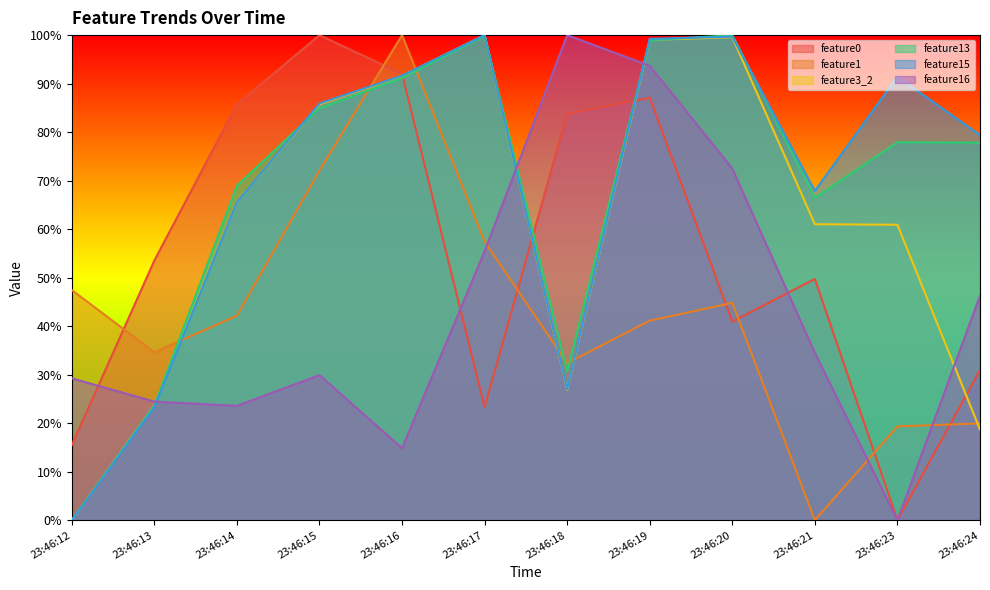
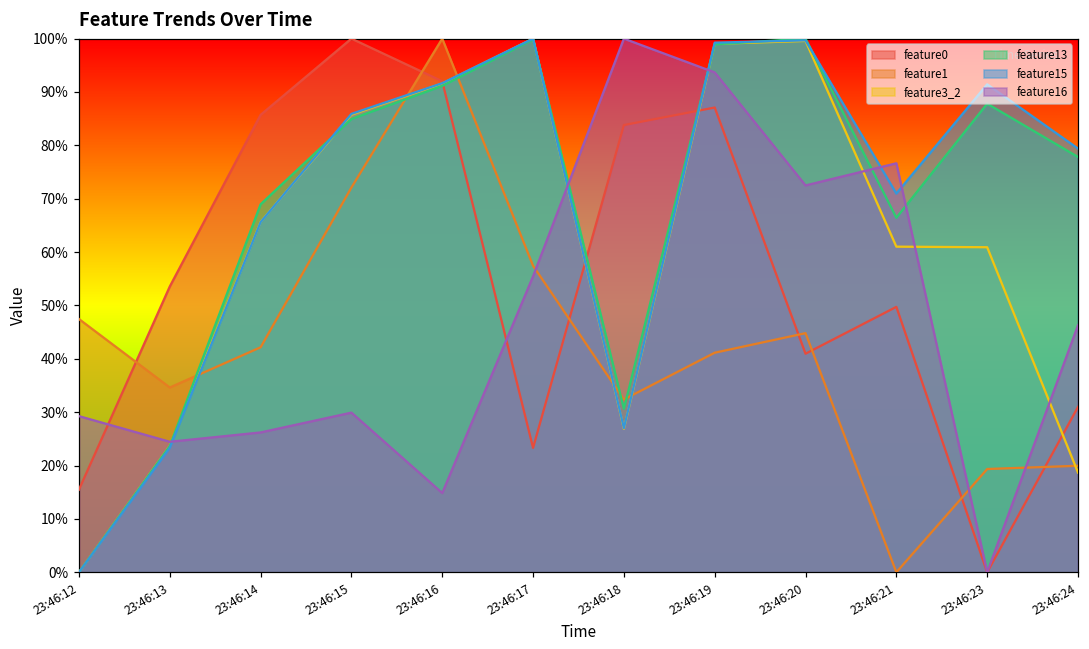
feature16, 23:46:14: 24% -> 26%
feature15, 23:46:21: 68% -> 71%
feature16, 23:46:21: 34% -> 77%
feature13, 23:46:23: 78% -> 88%
